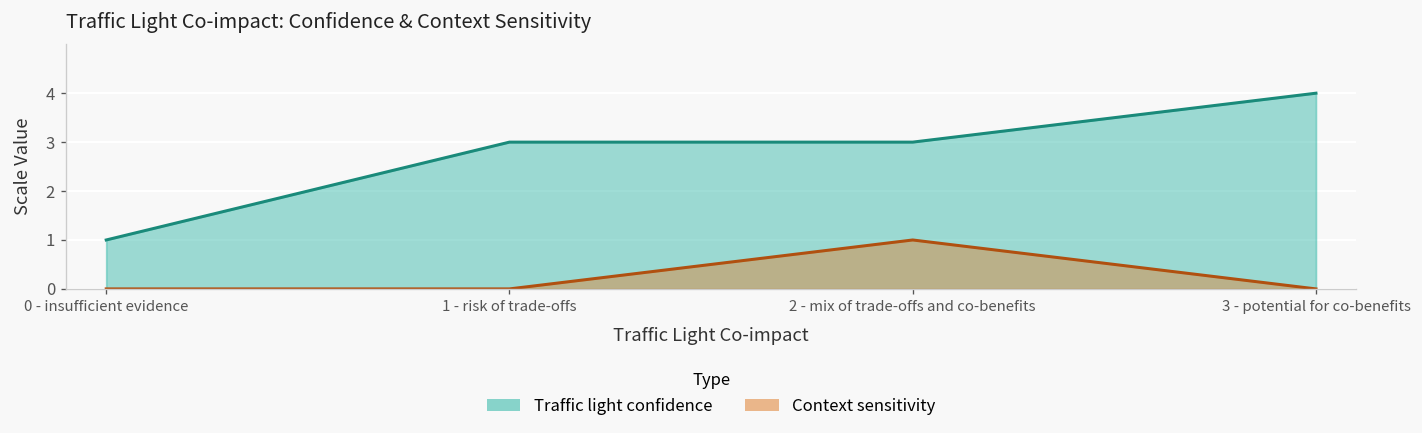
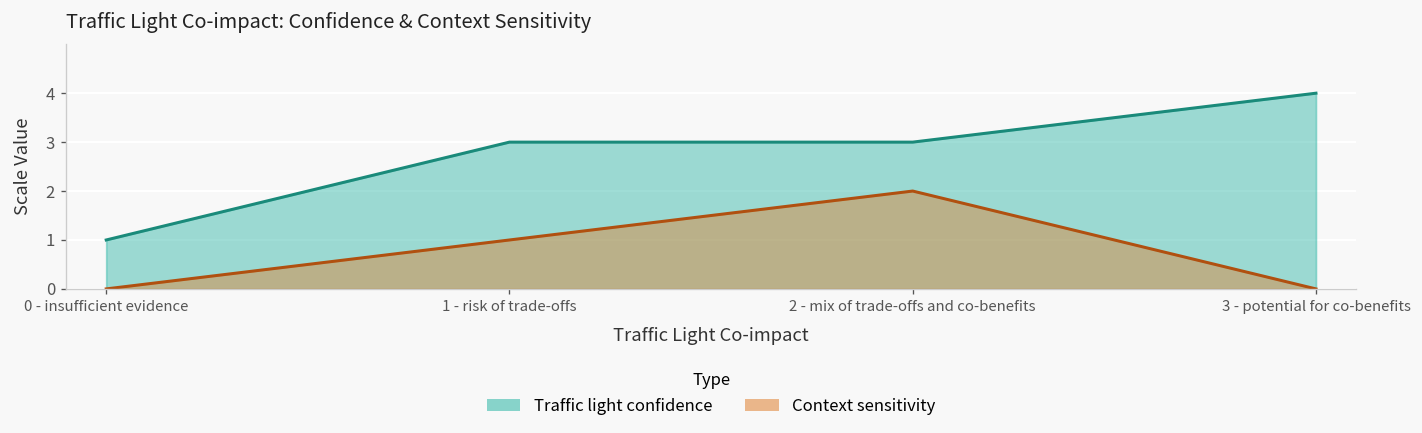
Context sensitivity, 1 - risk of trade-offs: 0 -> 1
Context sensitivity, 2 - mix of trade-offs and co-benefits: 1 -> 2
